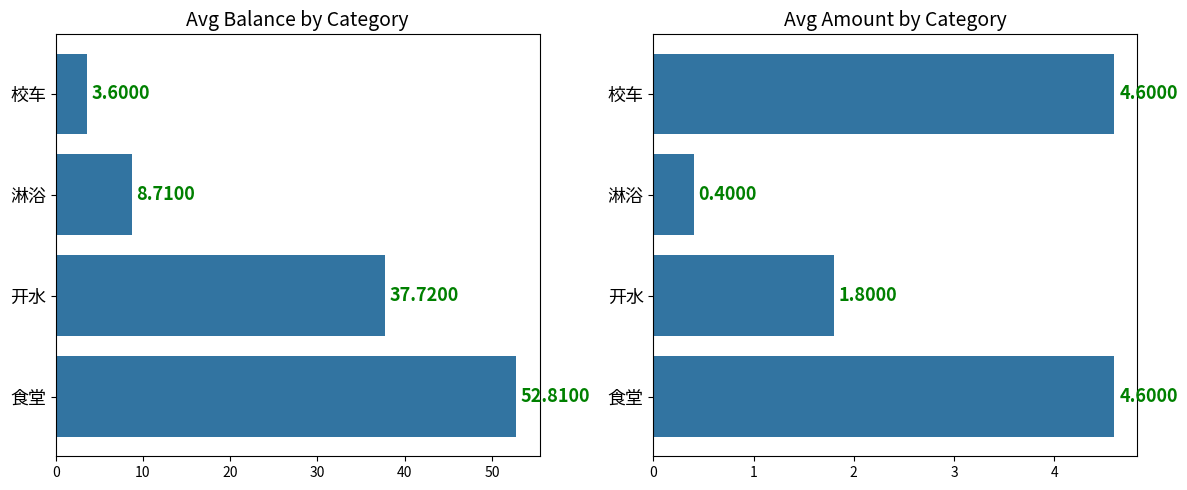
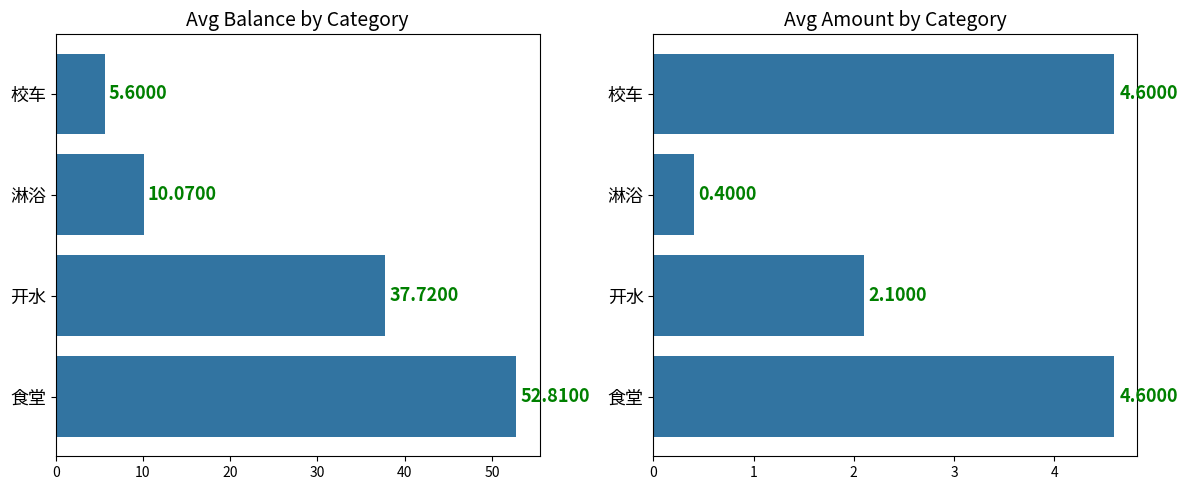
Avg Balance by Category, 校车: 3.6000 -> 5.6000
Avg Balance by Category, 淋浴: 8.7100 -> 10.0700
Avg Amount by Category, 开水: 1.8000 -> 2.1000
